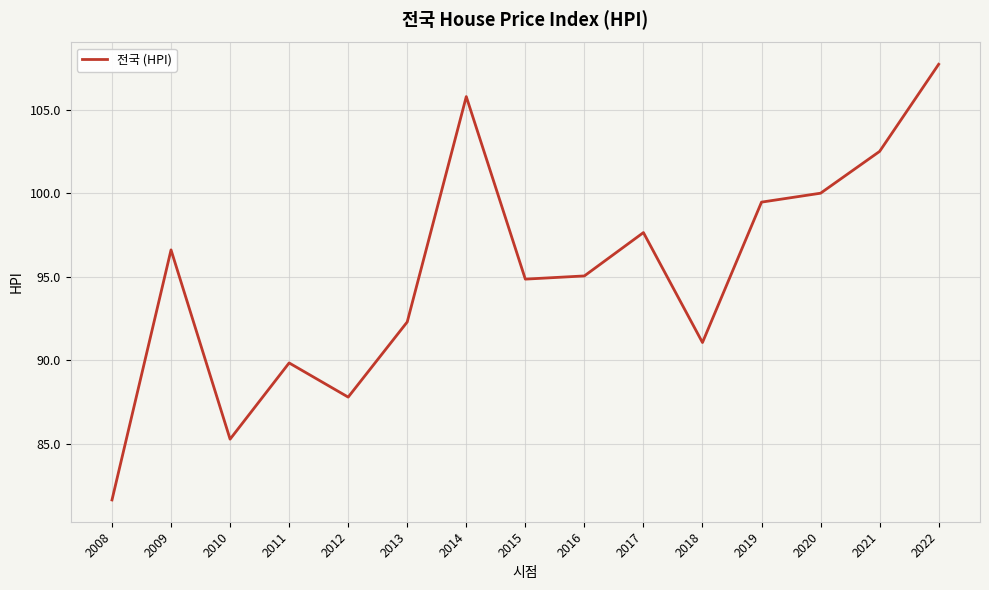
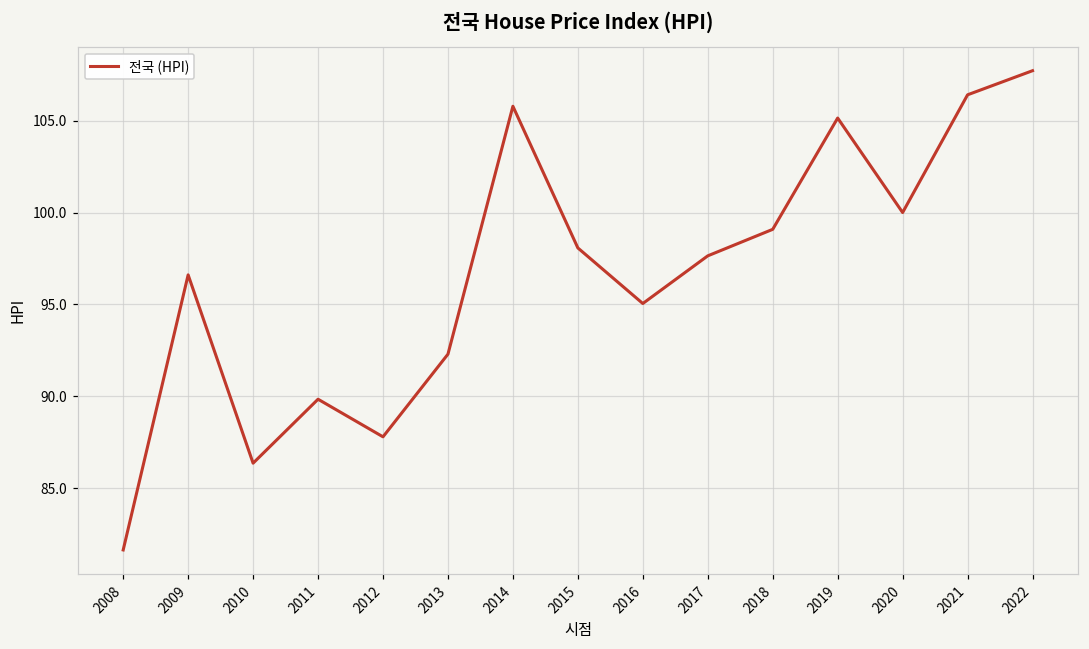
2010: 85.3 -> 86.4
2015: 94.9 -> 98.1
2018: 91.1 -> 99.1
2019: 99.5 -> 105.1
2021: 102.5 -> 106.4
